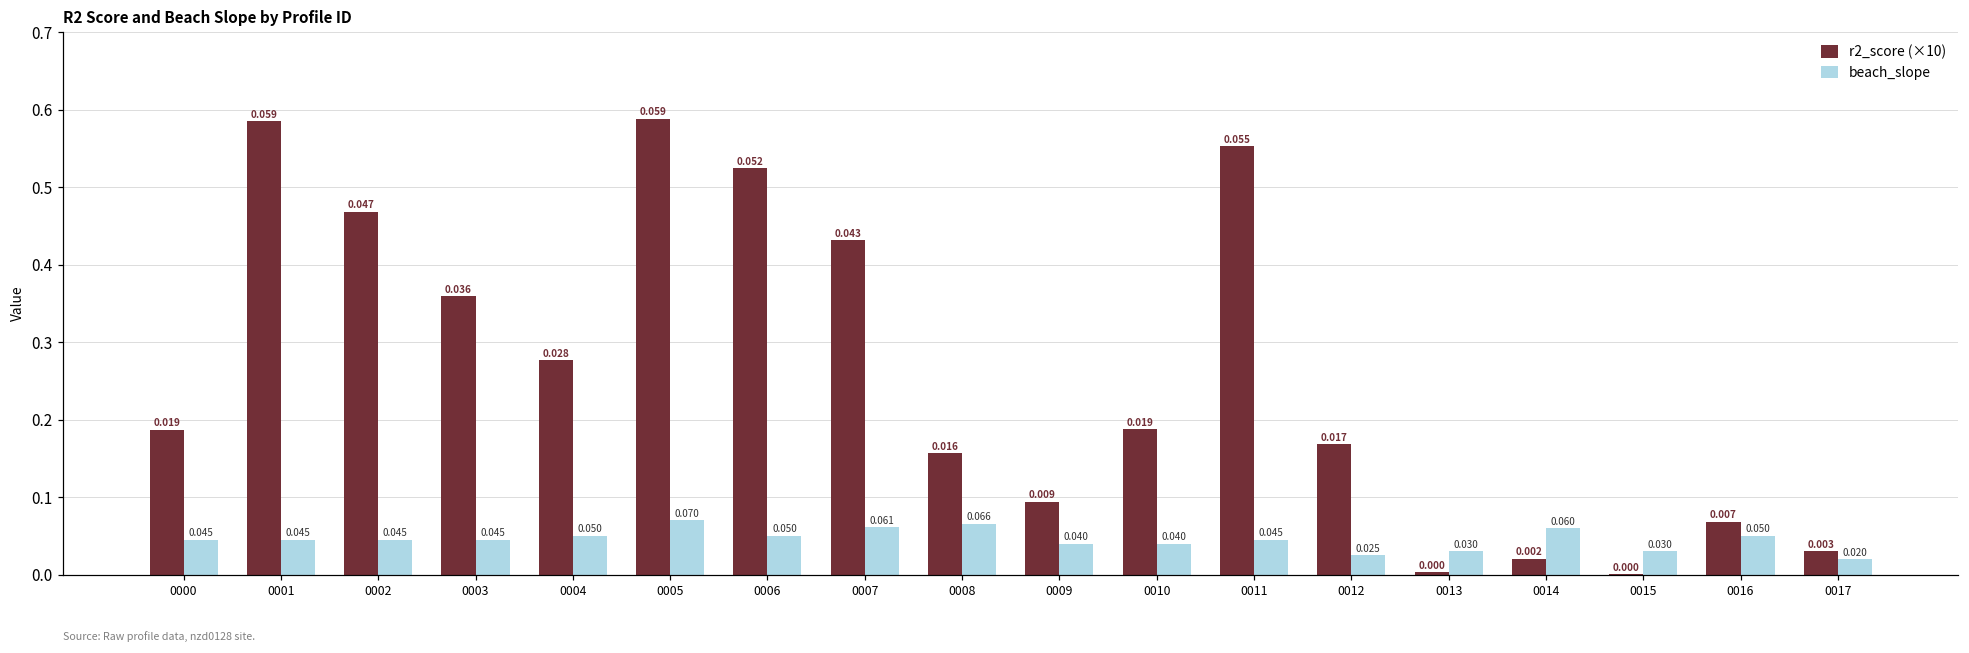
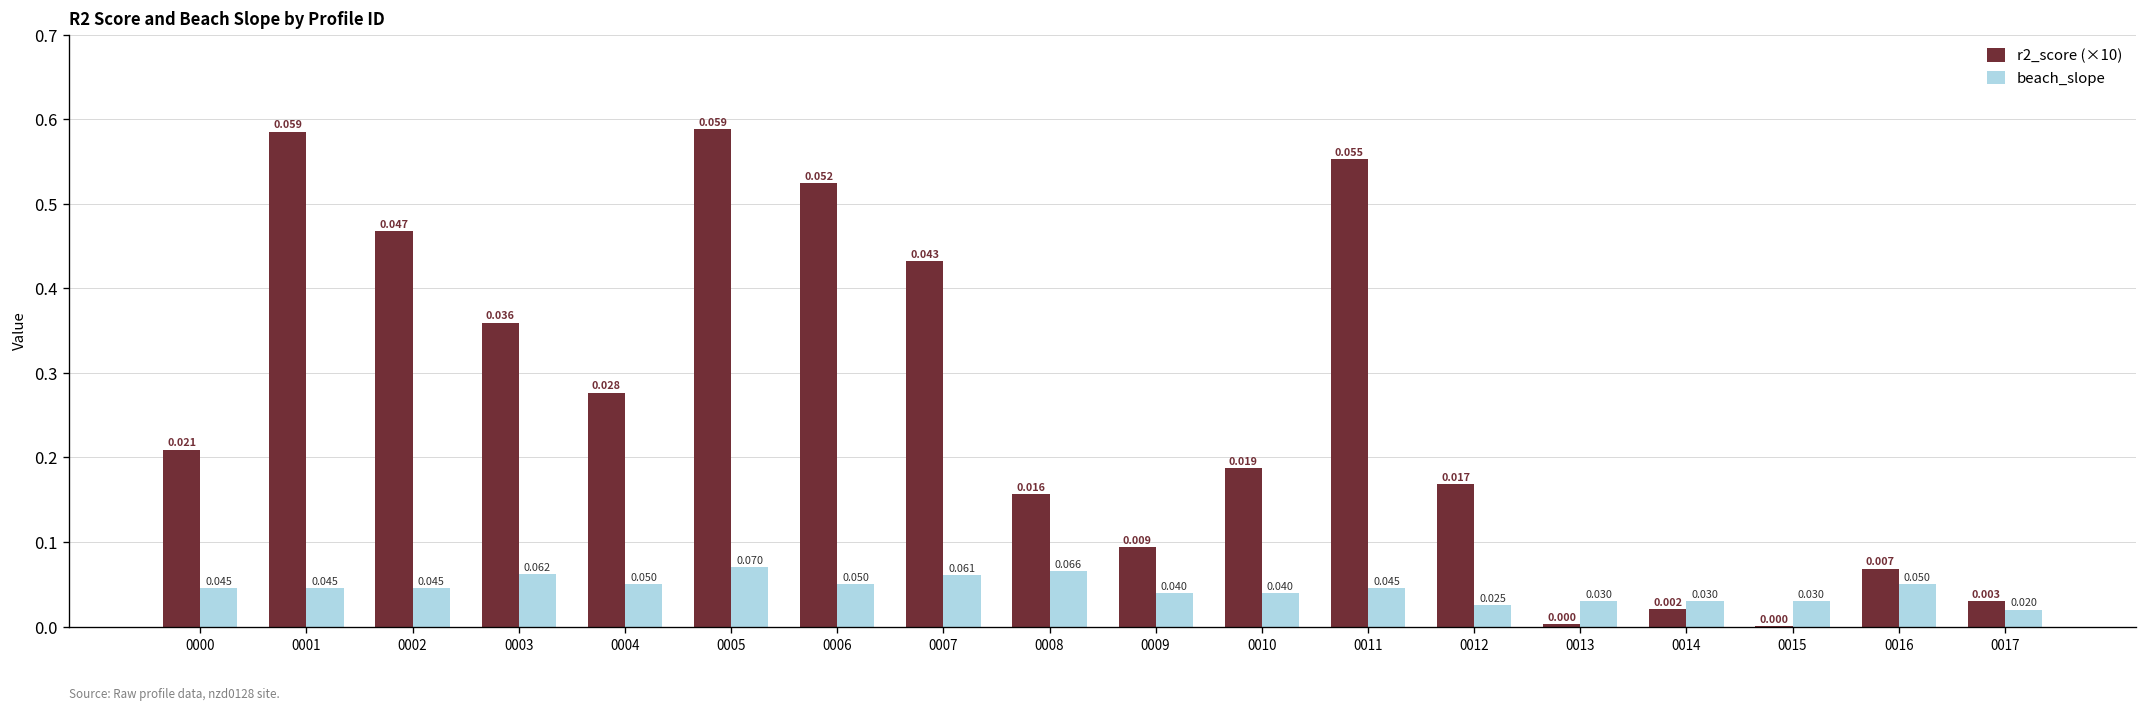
r2_score (×10), 0000: 0.019 -> 0.021
beach_slope, 0003: 0.045 -> 0.062
beach_slope, 0014: 0.060 -> 0.030
